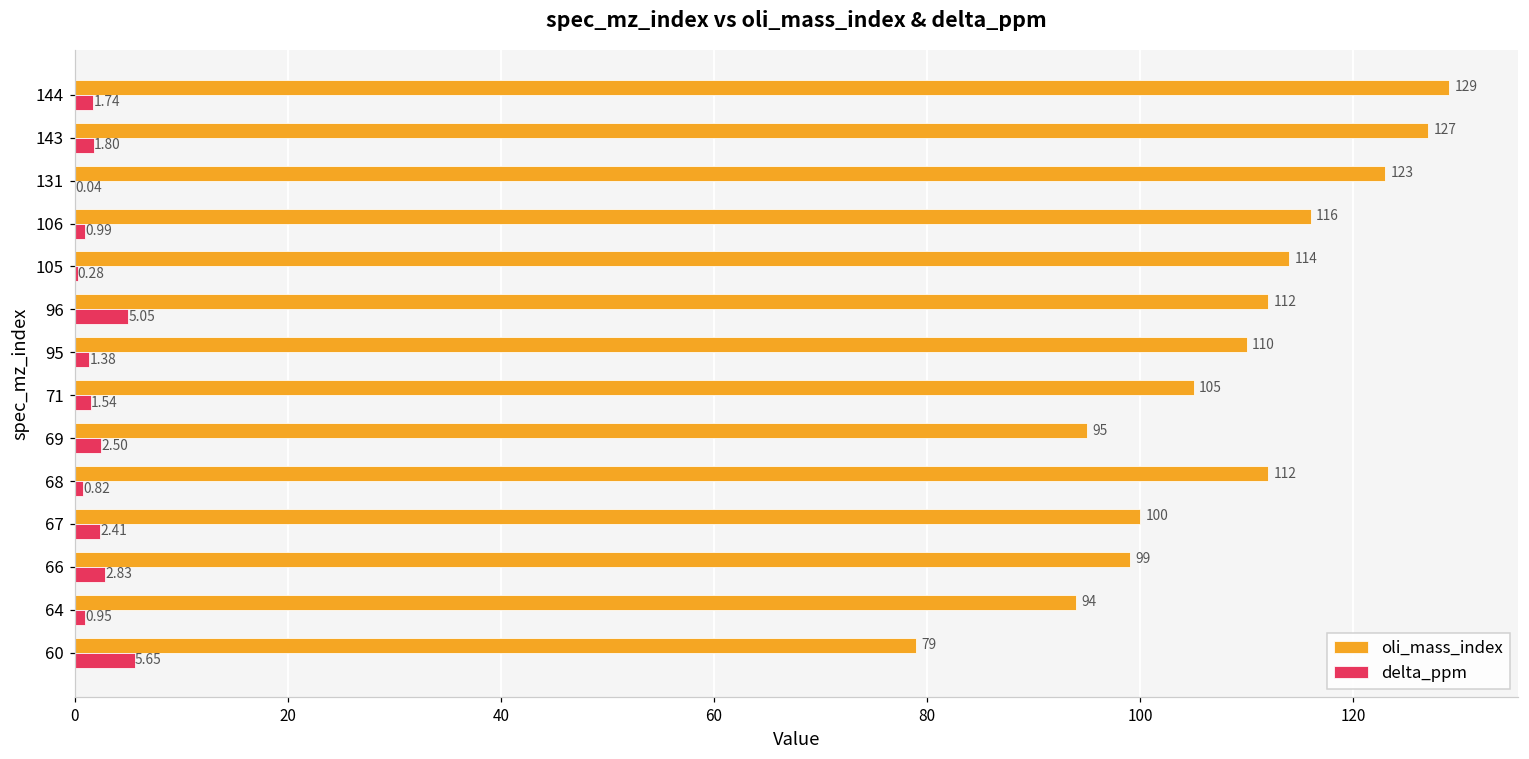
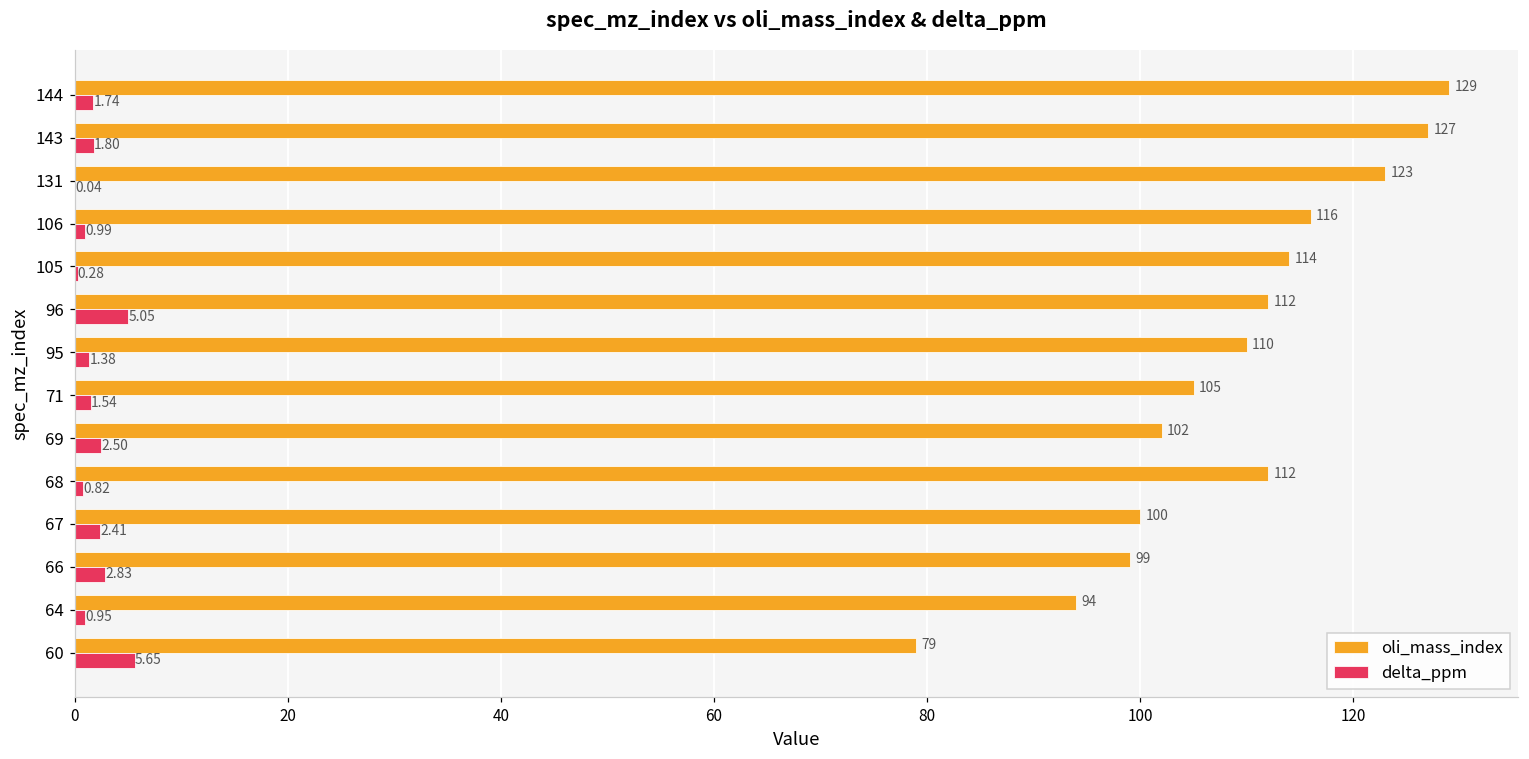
oli_mass_index, 69: 95 -> 102
